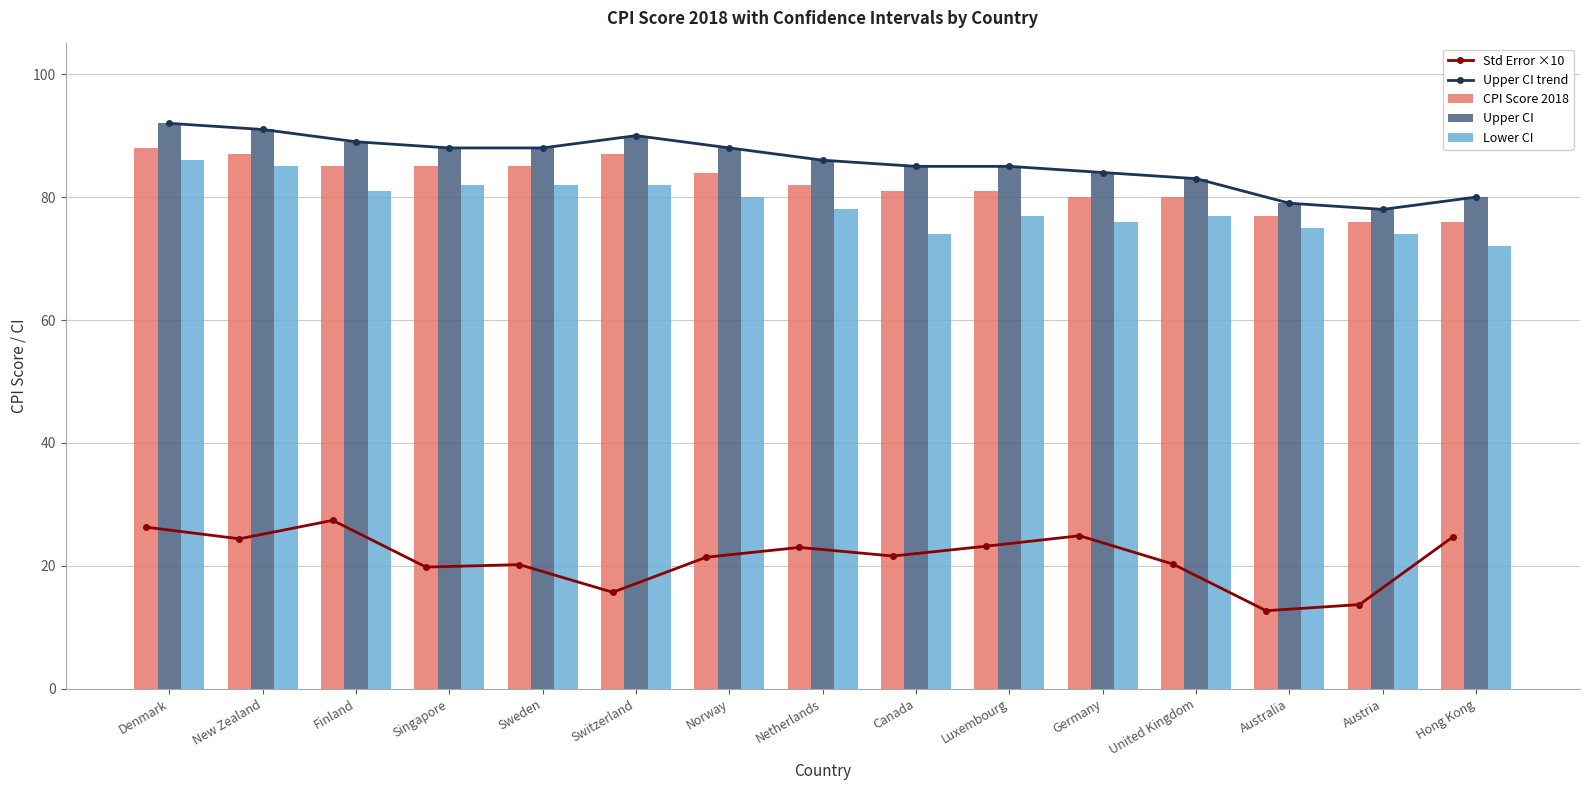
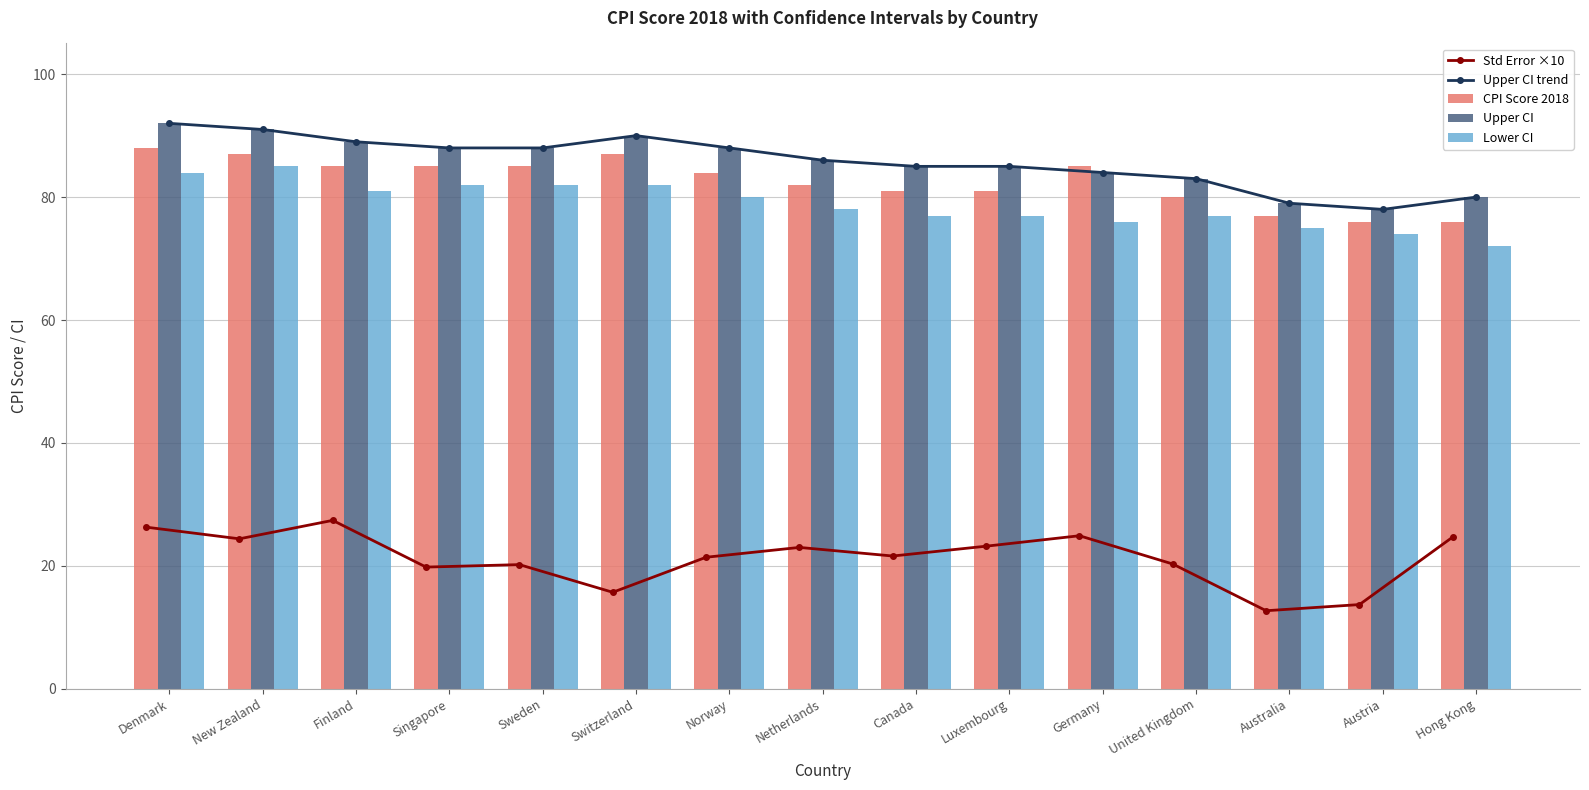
Lower CI, Denmark: 86 -> 84
Lower CI, Canada: 74 -> 77
CPI Score 2018, Germany: 80 -> 85
